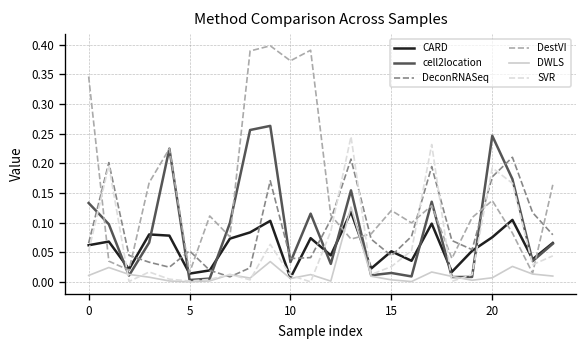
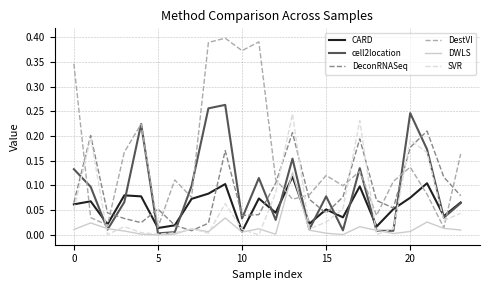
cell2location, 15: 0.01 -> 0.08
